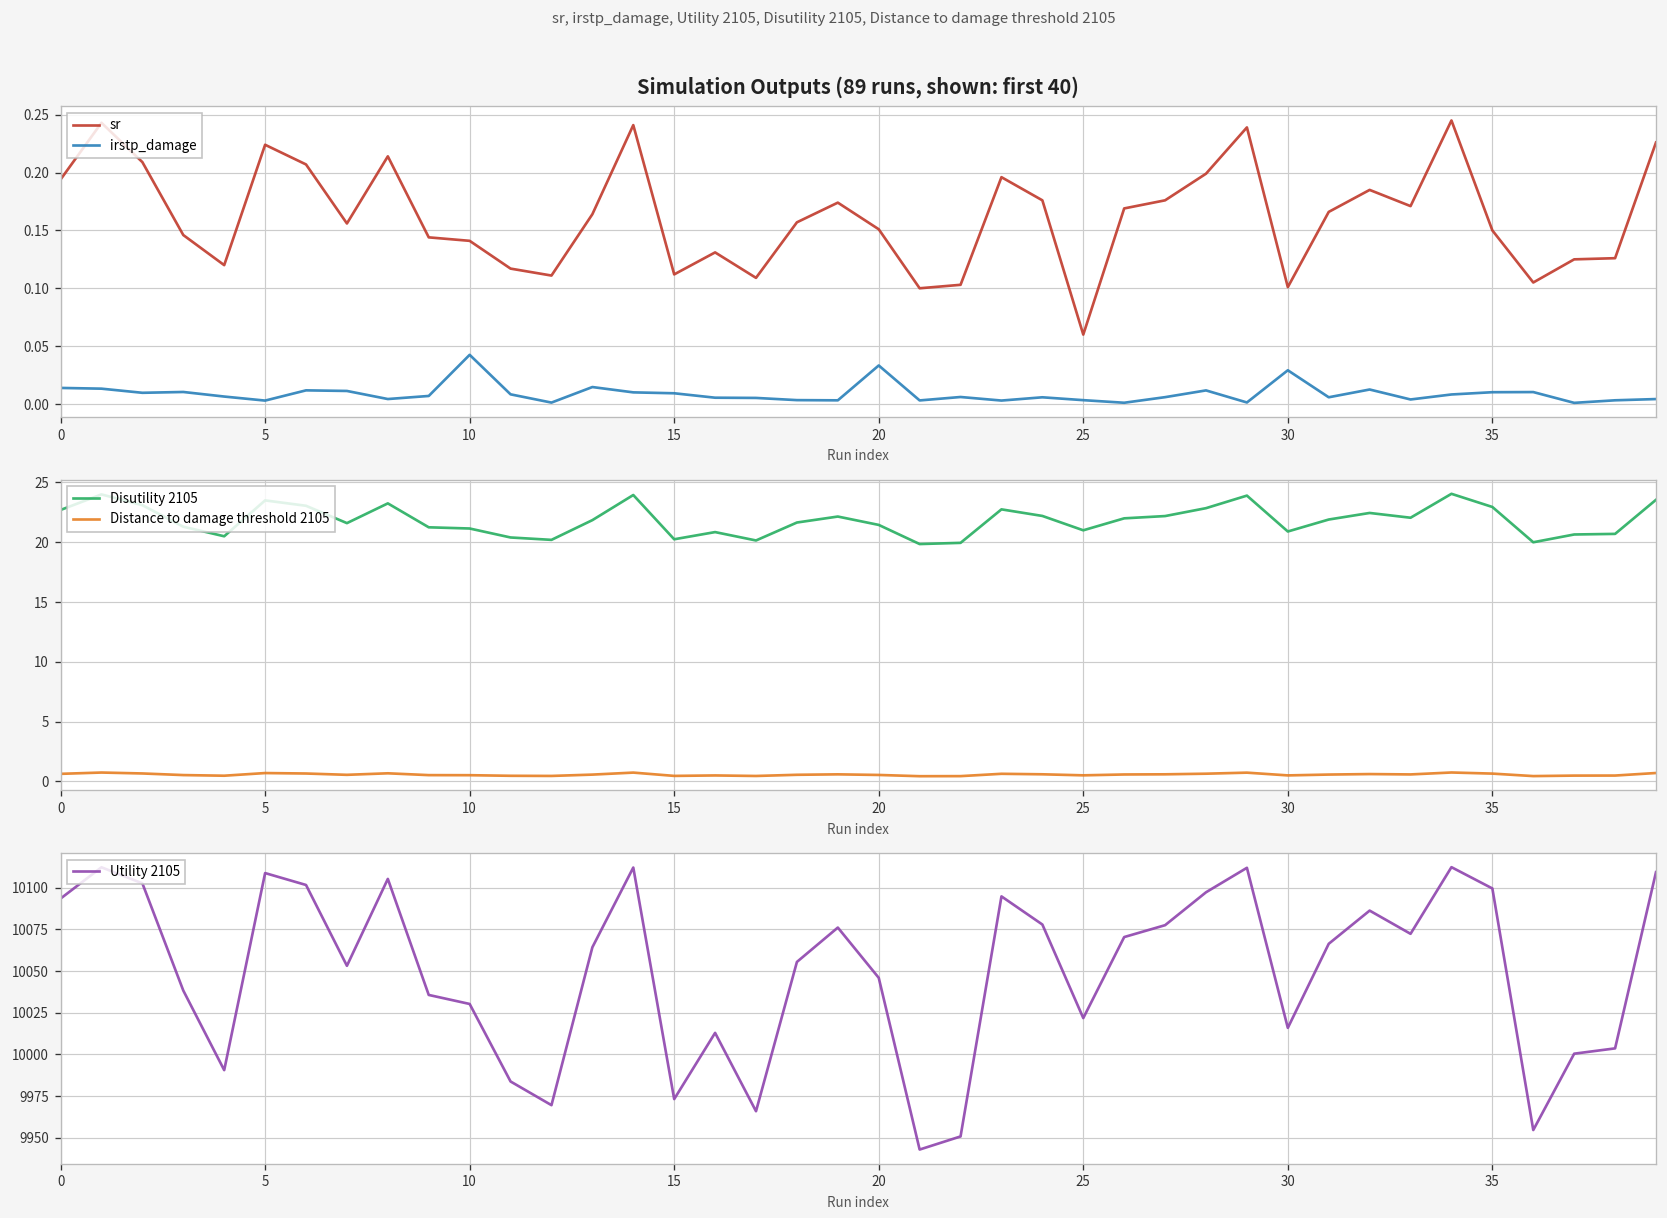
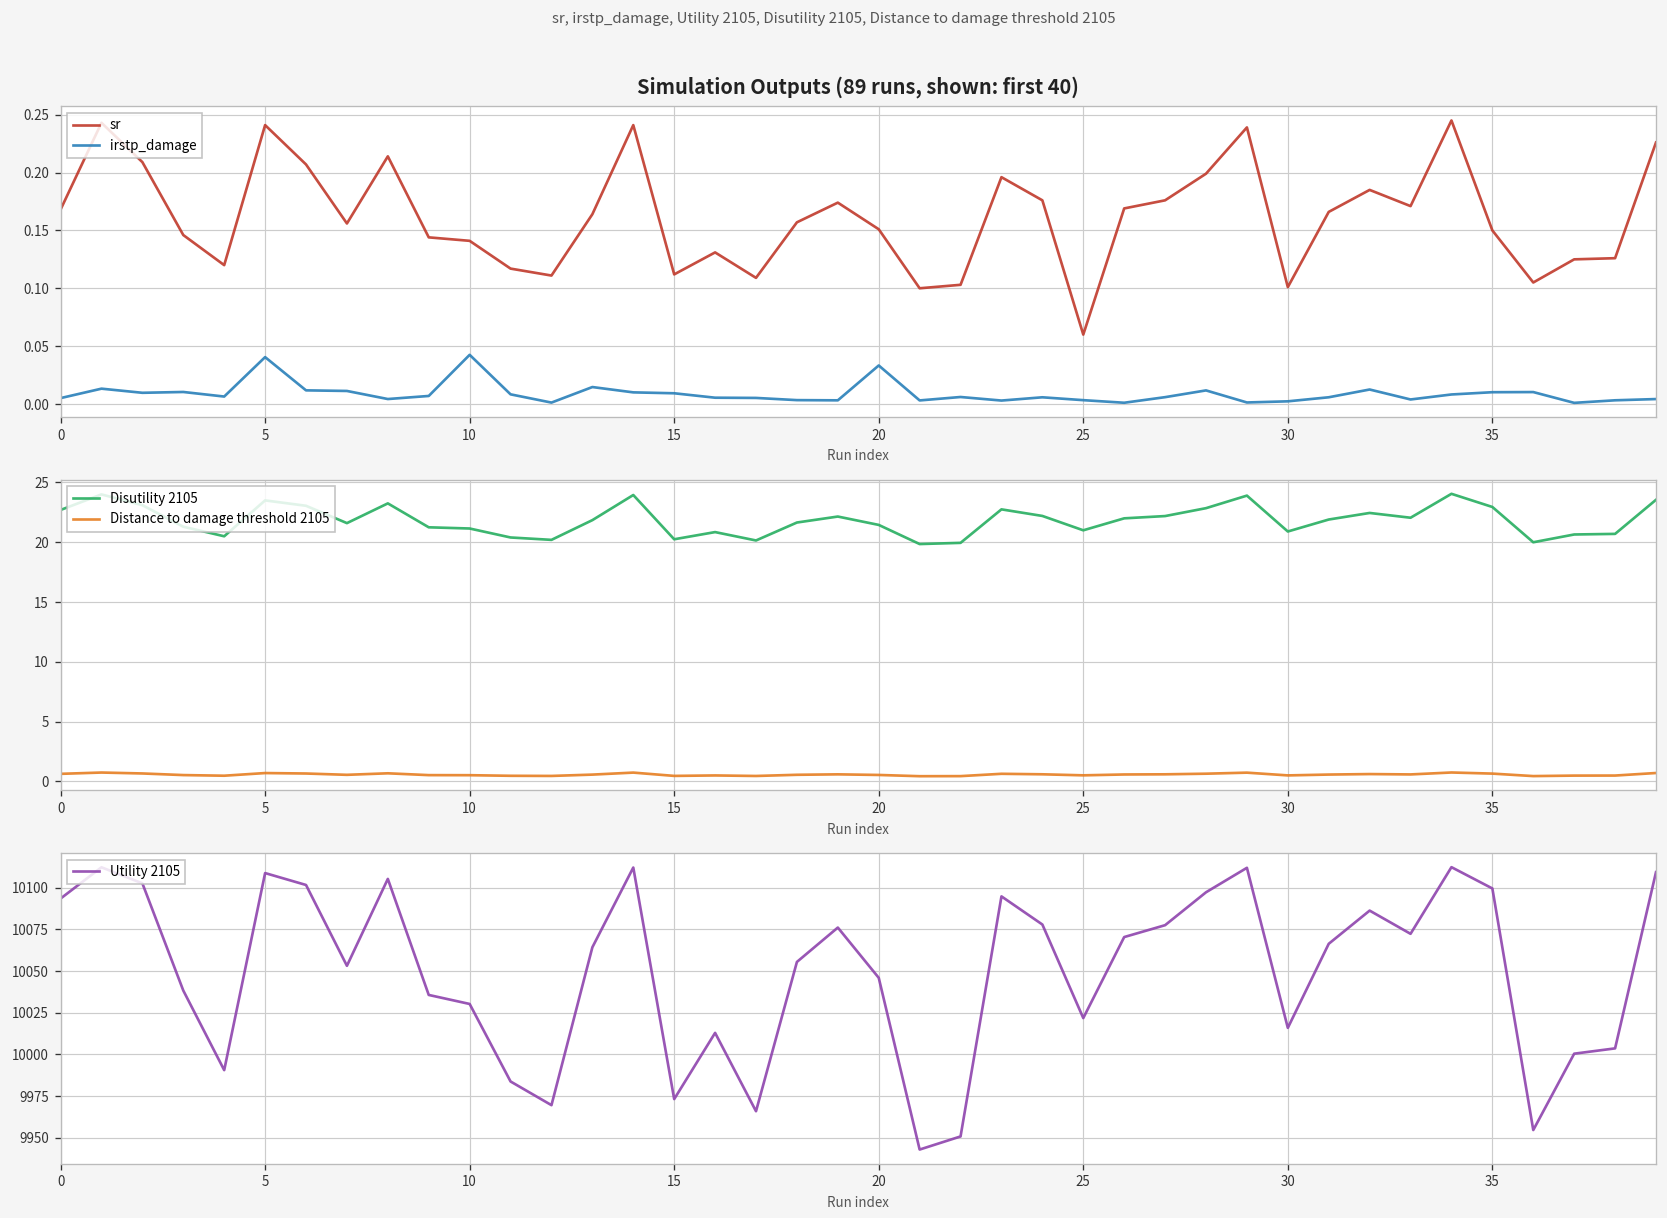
Simulation Outputs (89 runs, shown: first 40), sr, 0: 0.19 -> 0.17
Simulation Outputs (89 runs, shown: first 40), irstp_damage, 0: 0.014 -> 0.005
Simulation Outputs (89 runs, shown: first 40), sr, 5: 0.22 -> 0.24
Simulation Outputs (89 runs, shown: first 40), irstp_damage, 5: 0.00 -> 0.04
Simulation Outputs (89 runs, shown: first 40), irstp_damage, 30: 0.03 -> 0.00
